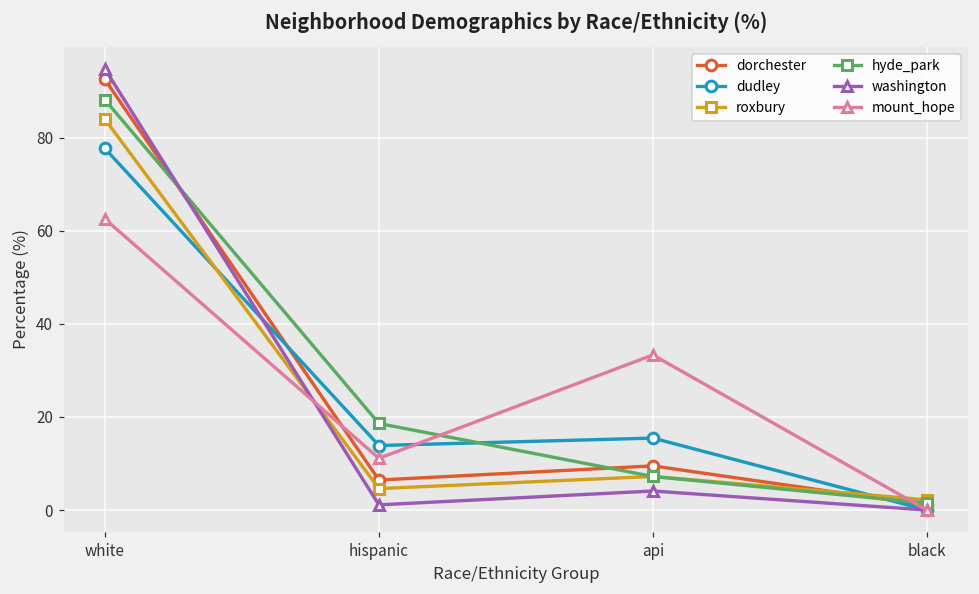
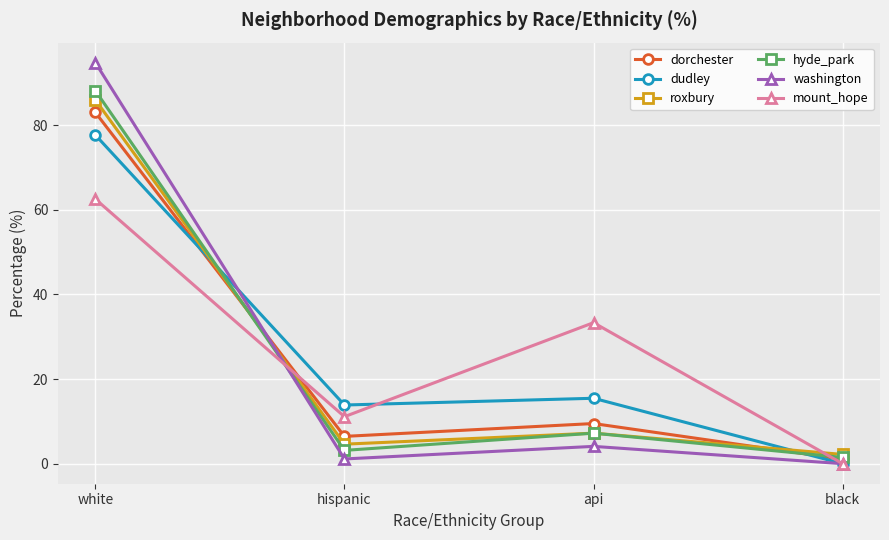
dorchester, white: 93 -> 83
roxbury, white: 84 -> 86
hyde_park, hispanic: 19 -> 3
